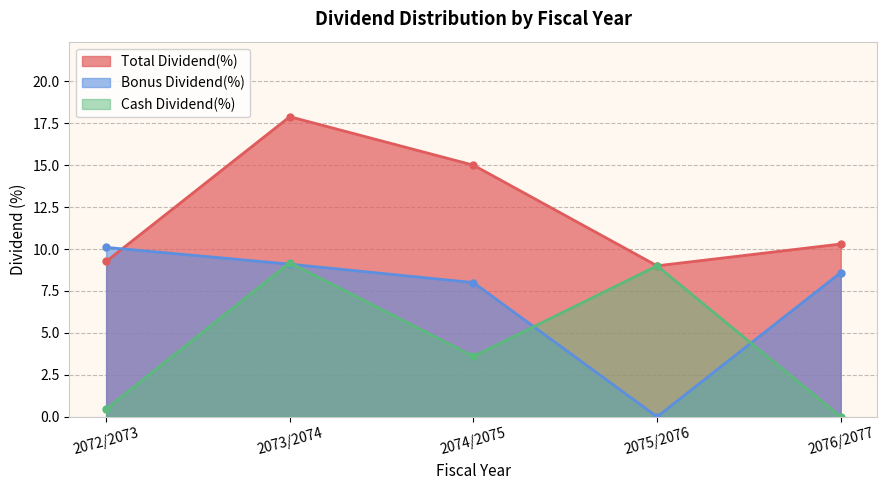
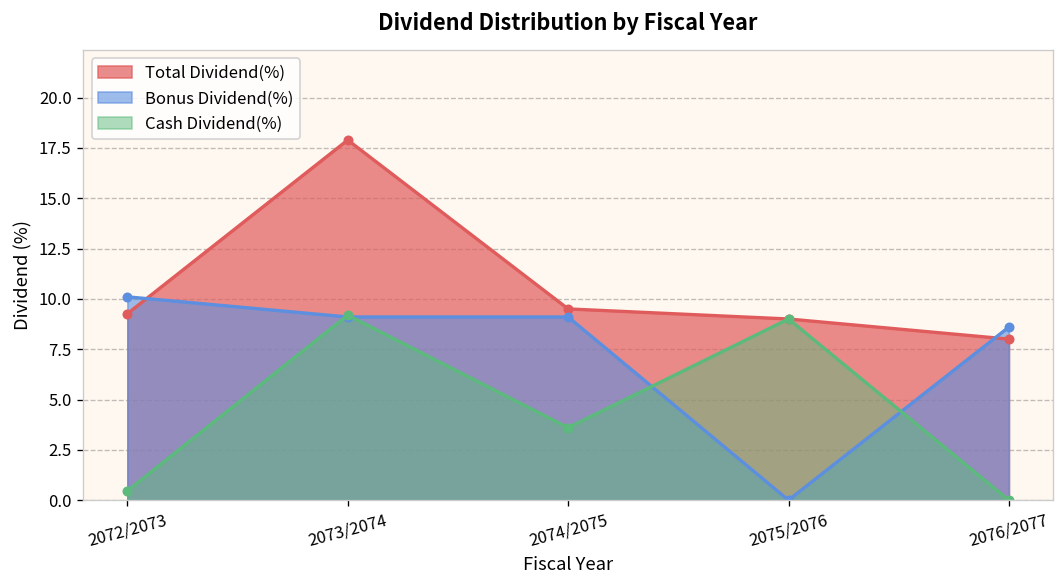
Total Dividend(%), 2074/2075: 15.0 -> 9.5
Bonus Dividend(%), 2074/2075: 8.0 -> 9.1
Total Dividend(%), 2076/2077: 10.3 -> 8.0
